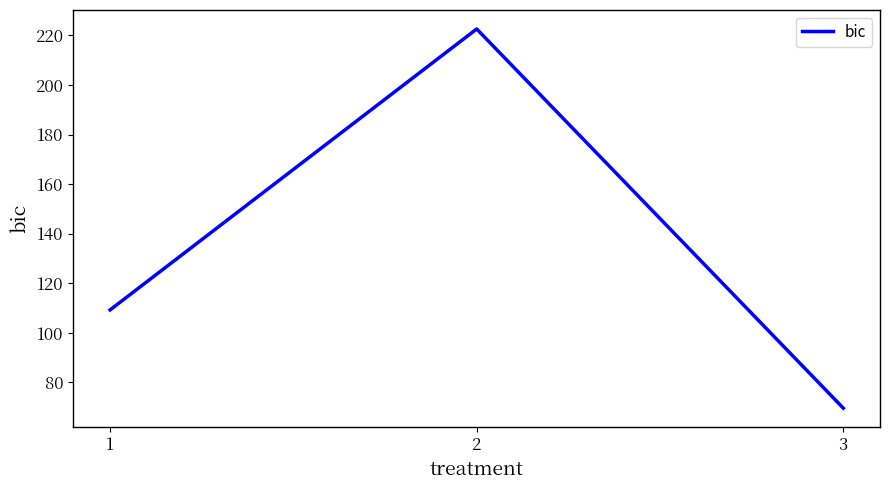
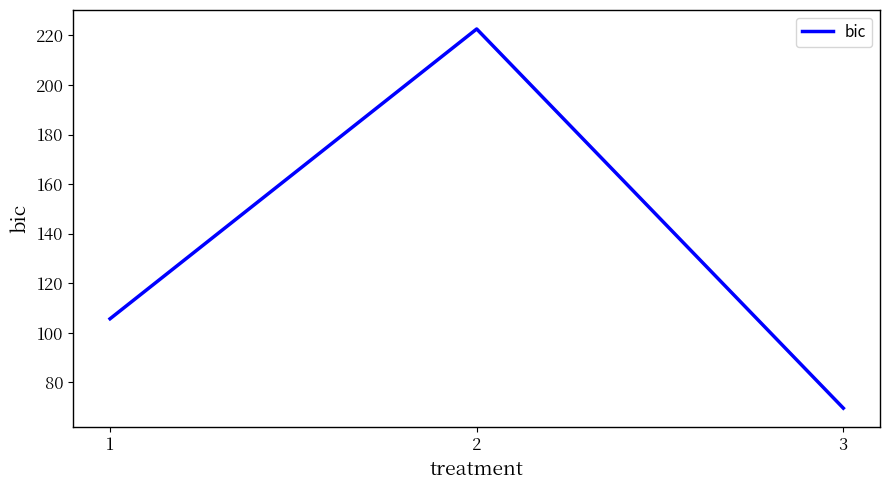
1: 109 -> 106
